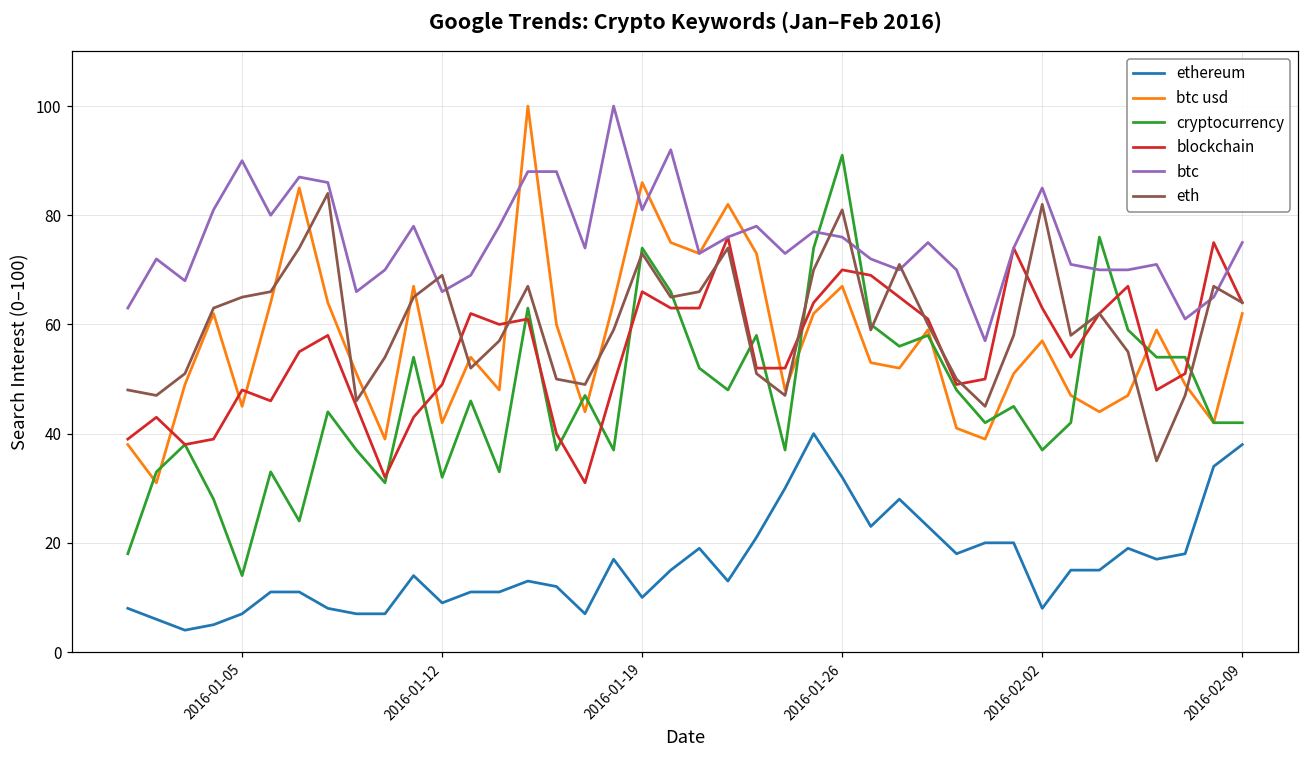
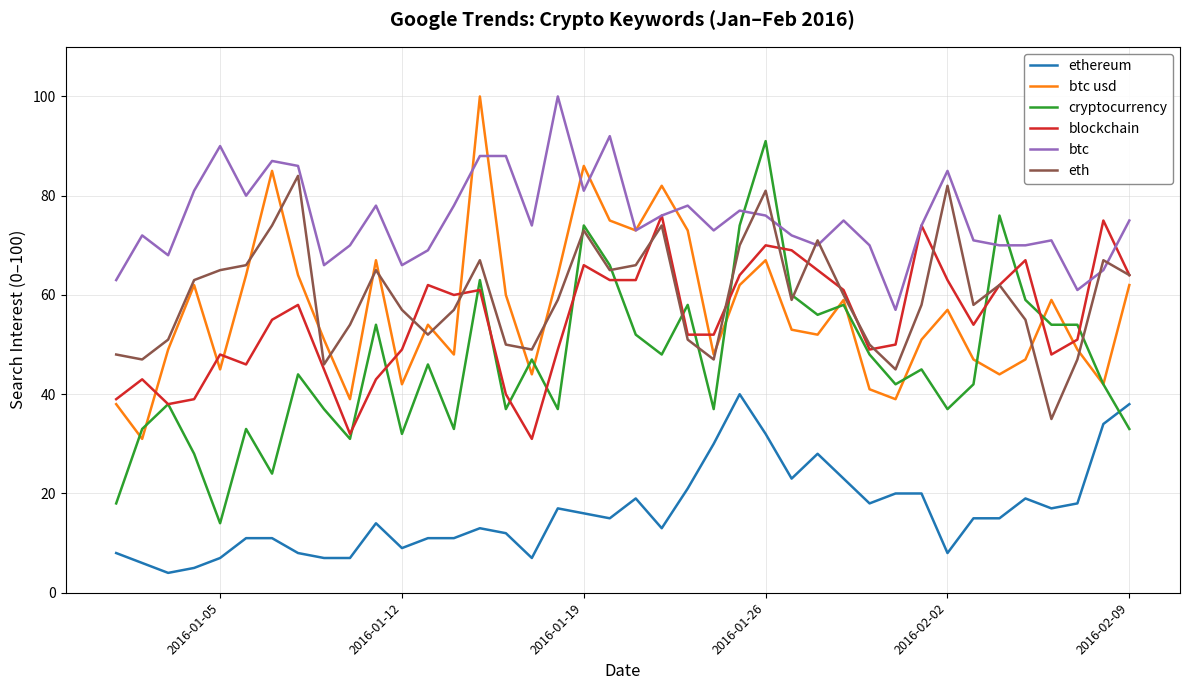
eth, 2016-01-12: 69 -> 57
ethereum, 2016-01-19: 10 -> 16
cryptocurrency, 2016-02-09: 42 -> 33
